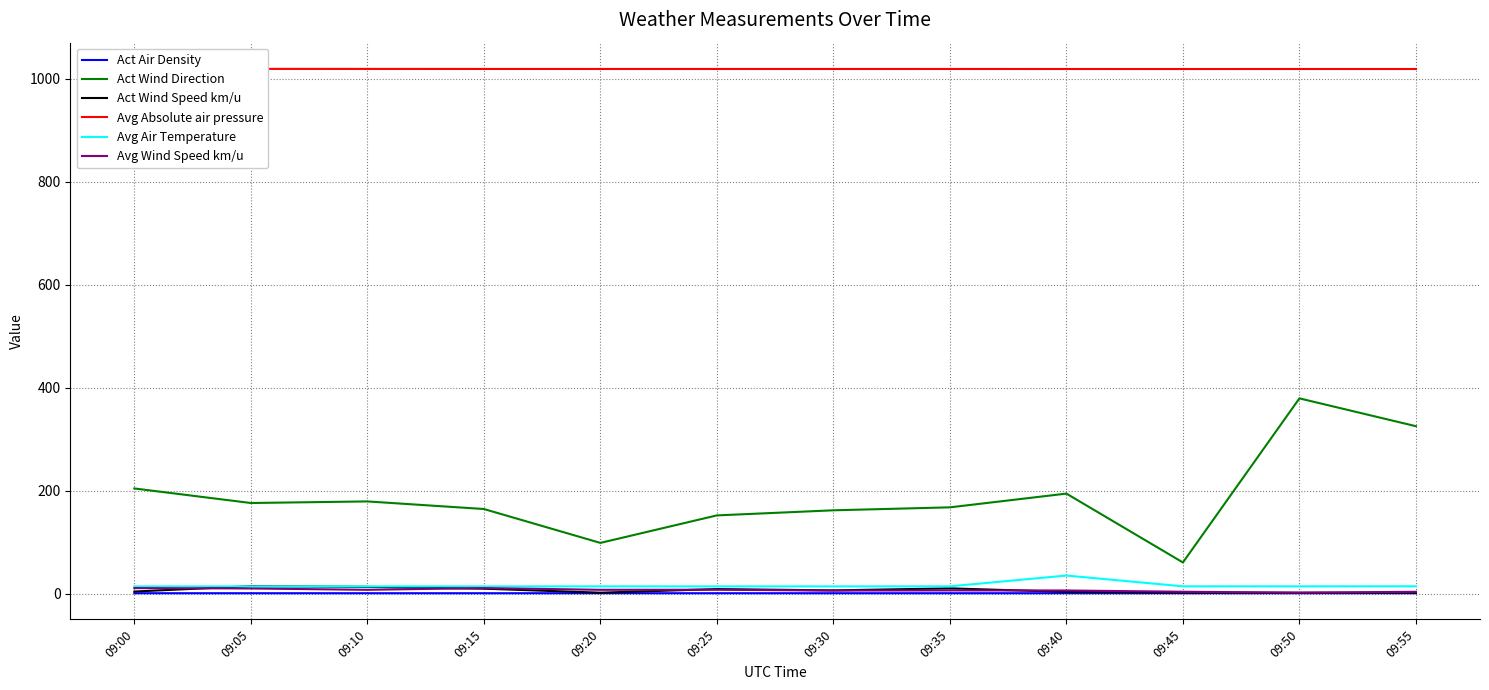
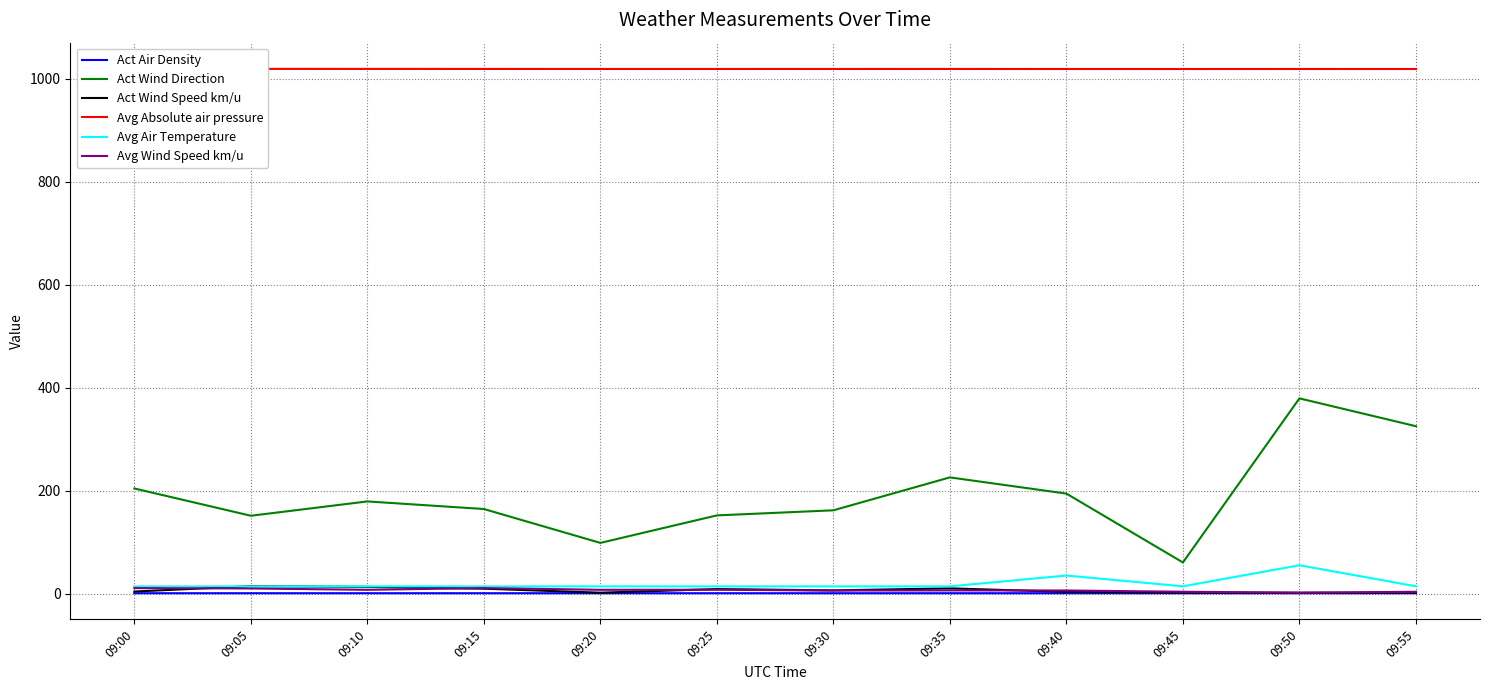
Act Wind Direction, 09:05: 180 -> 150
Act Wind Direction, 09:35: 170 -> 230
Avg Air Temperature, 09:50: 10 -> 60
